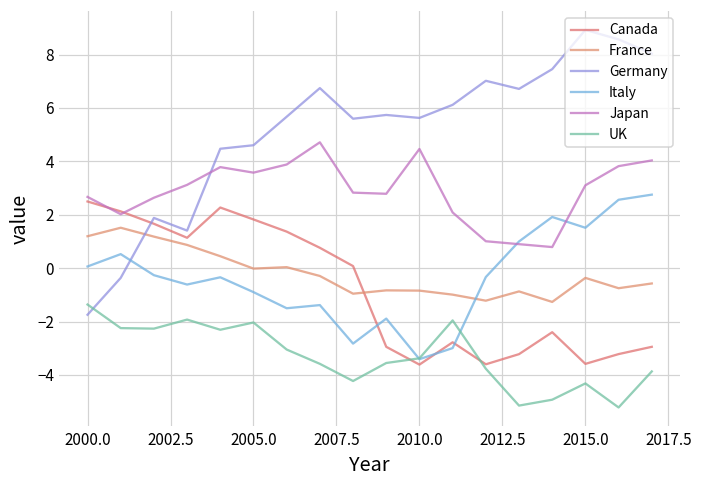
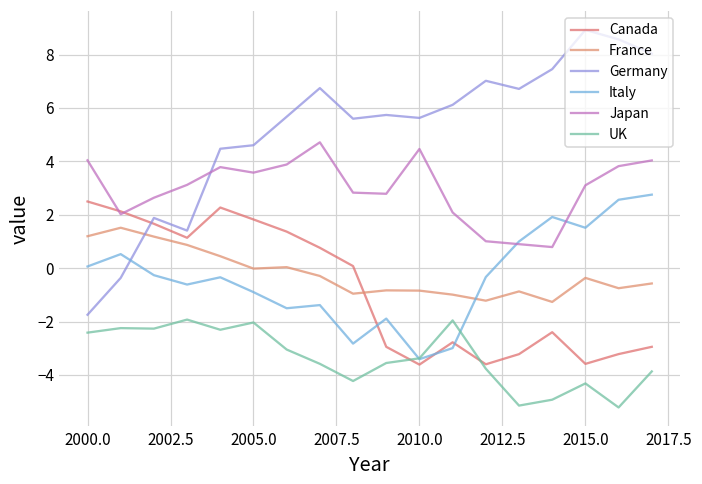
Japan, 2000.0: 2.7 -> 4.0
UK, 2000.0: -1.4 -> -2.4
